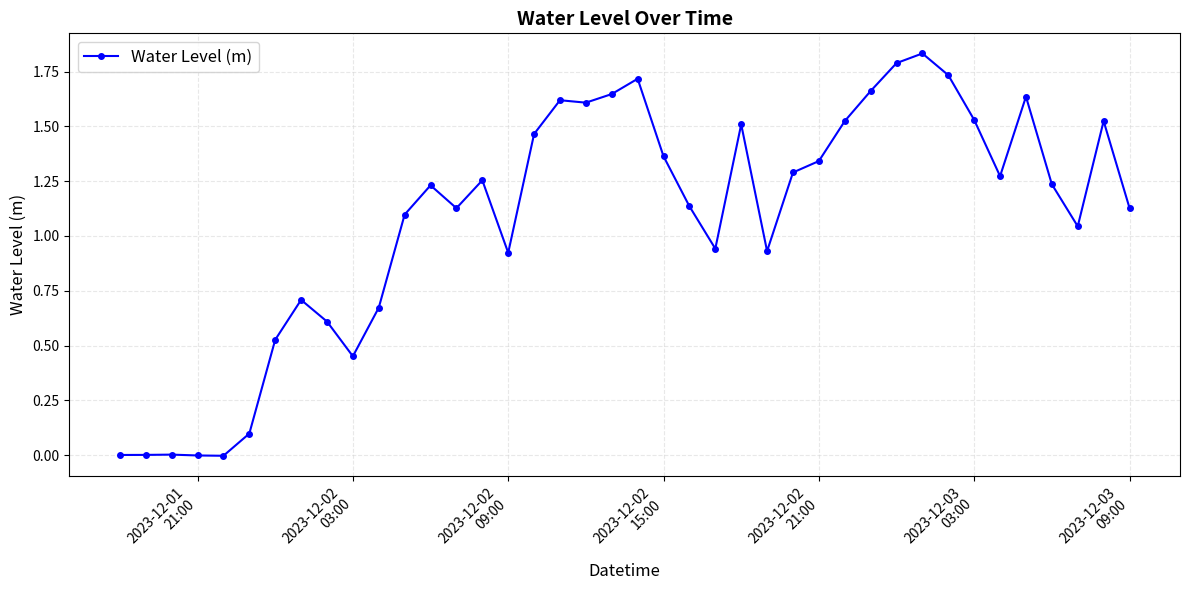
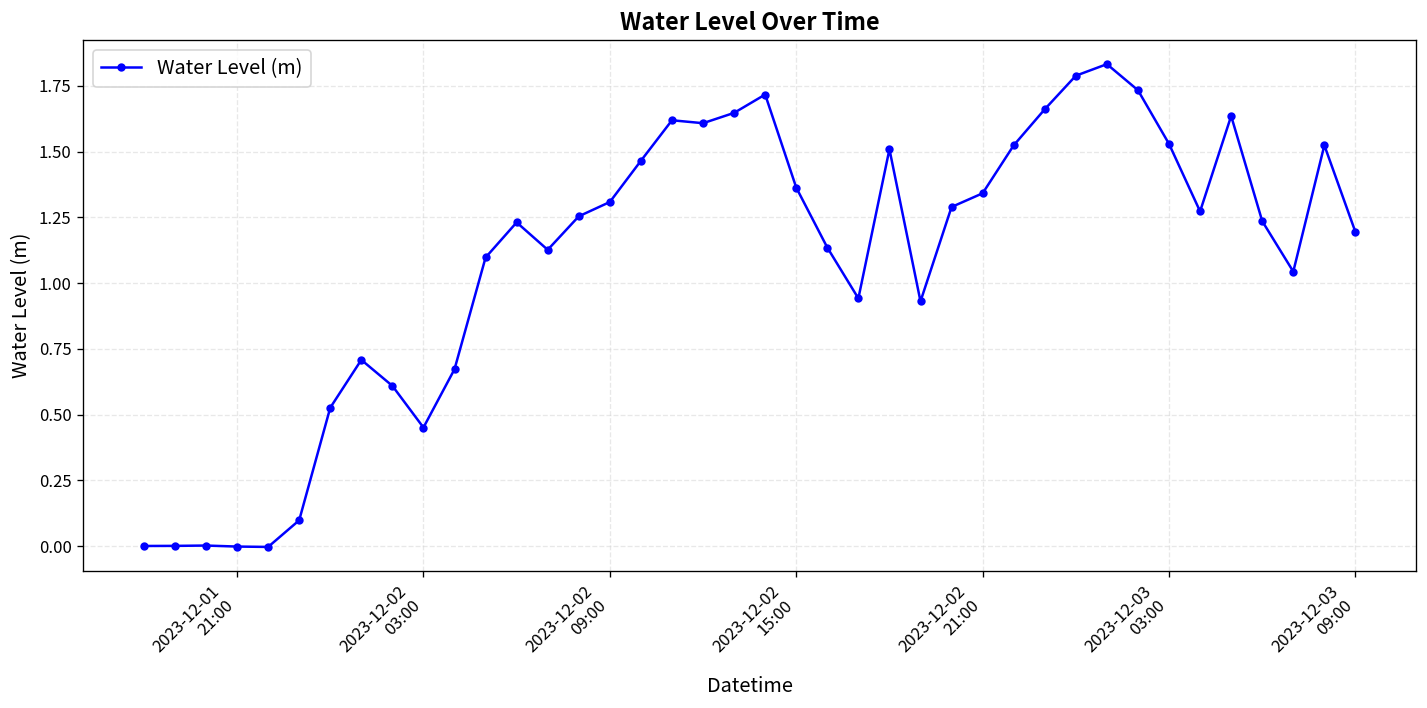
2023-12-02 09:00: 0.92 -> 1.31
2023-12-03 09:00: 1.13 -> 1.19
